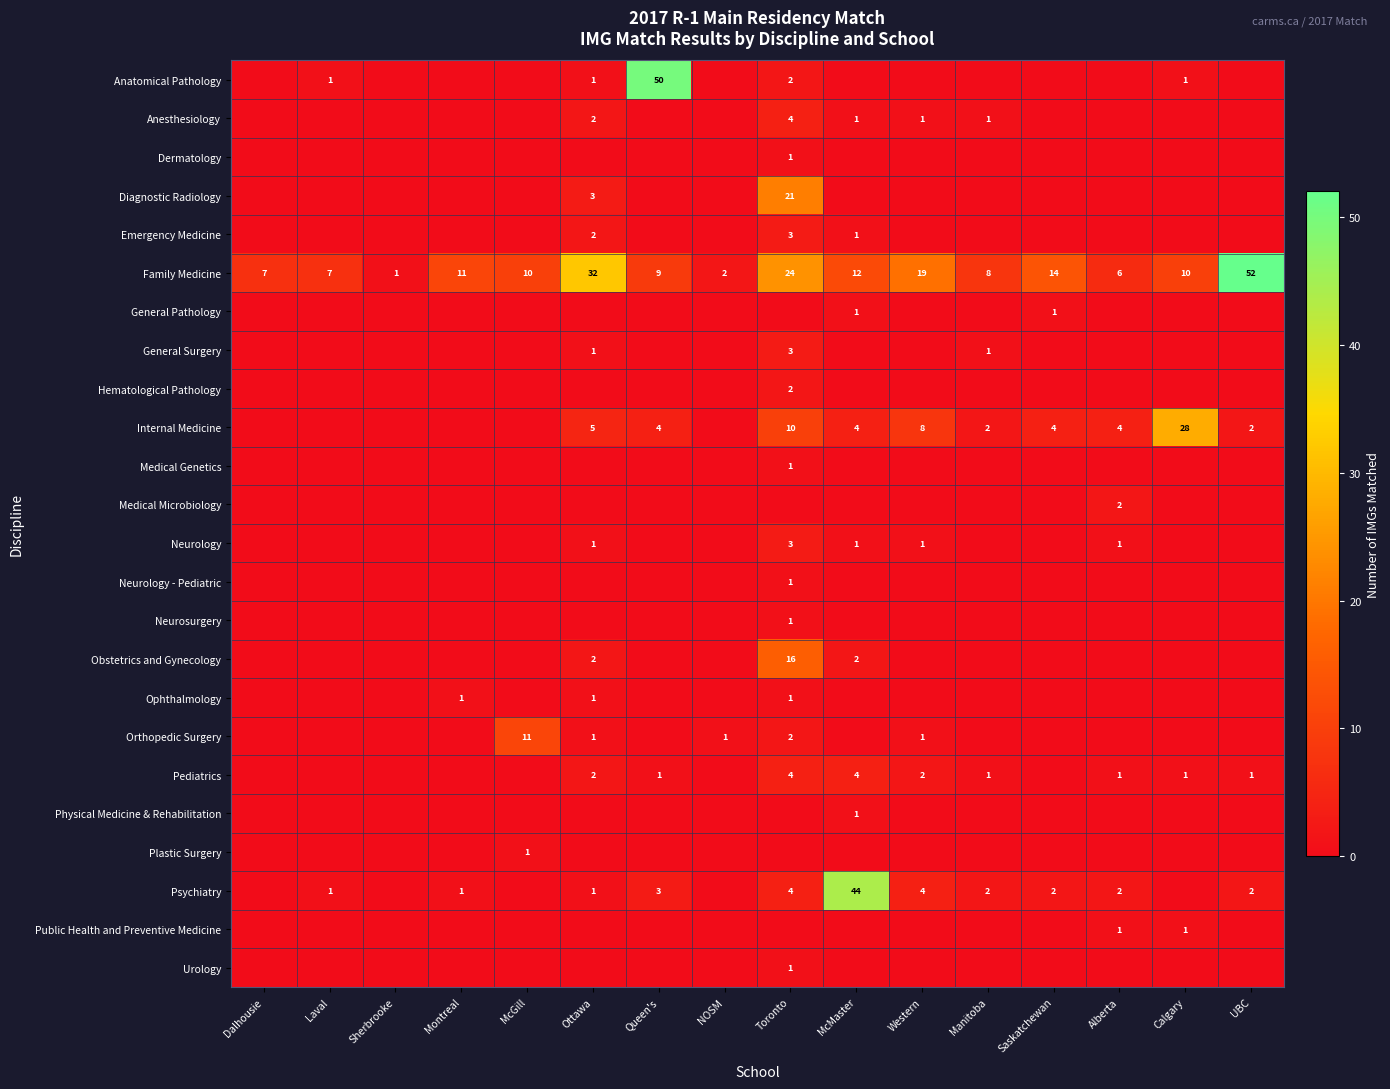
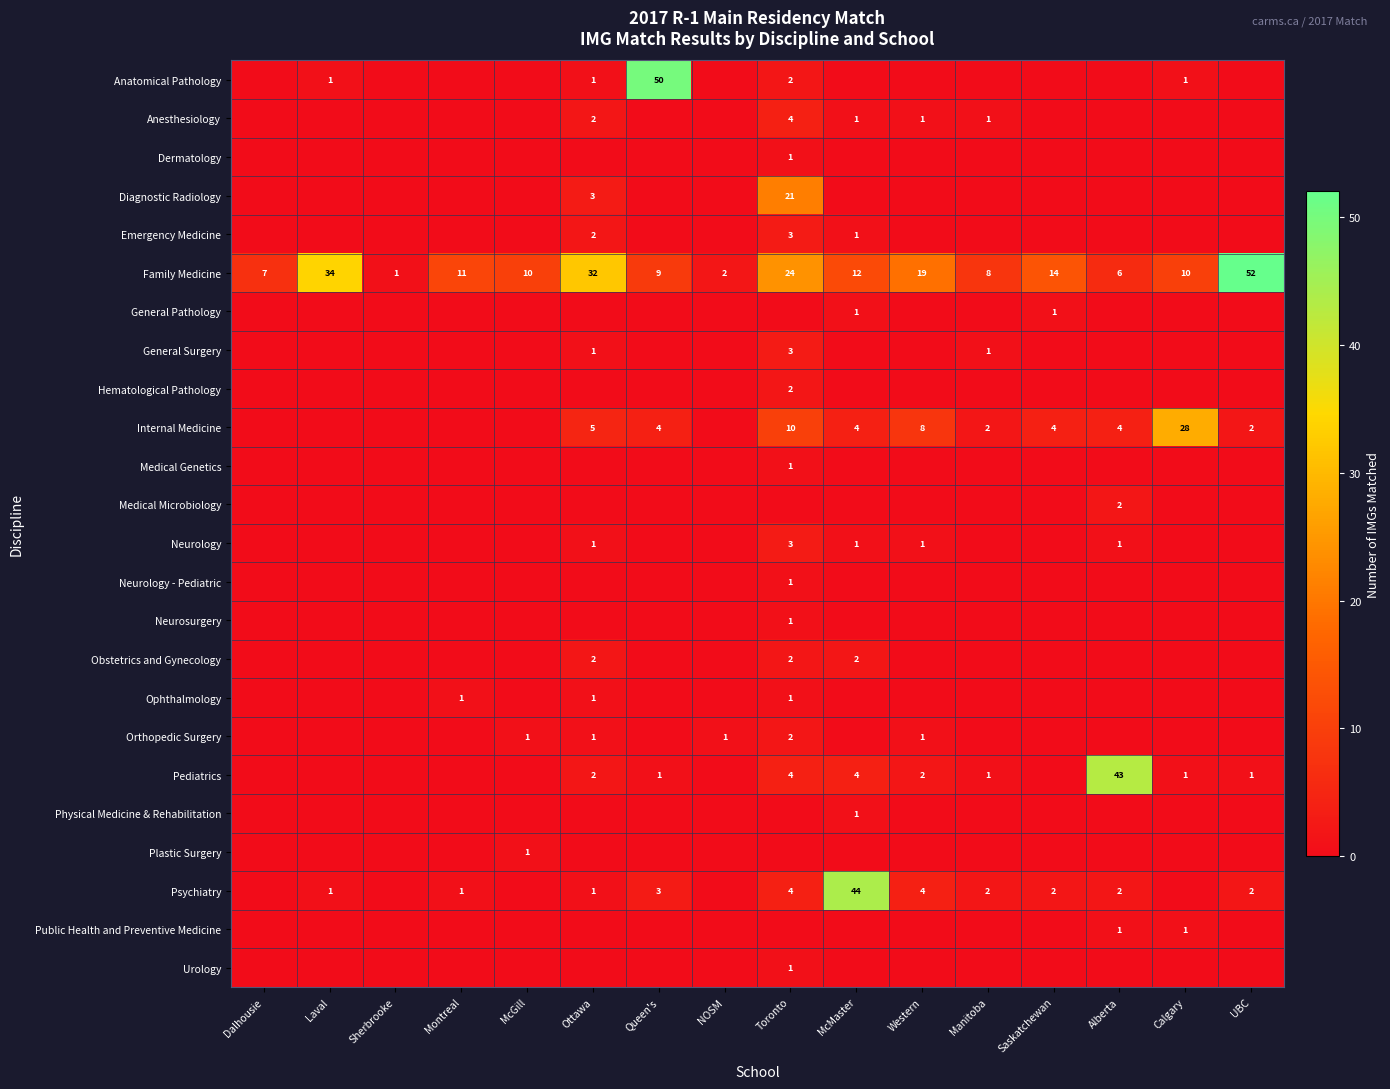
Family Medicine, Laval: 7 -> 34
Obstetrics and Gynecology, Toronto: 16 -> 2
Orthopedic Surgery, McGill: 11 -> 1
Pediatrics, Alberta: 1 -> 43
